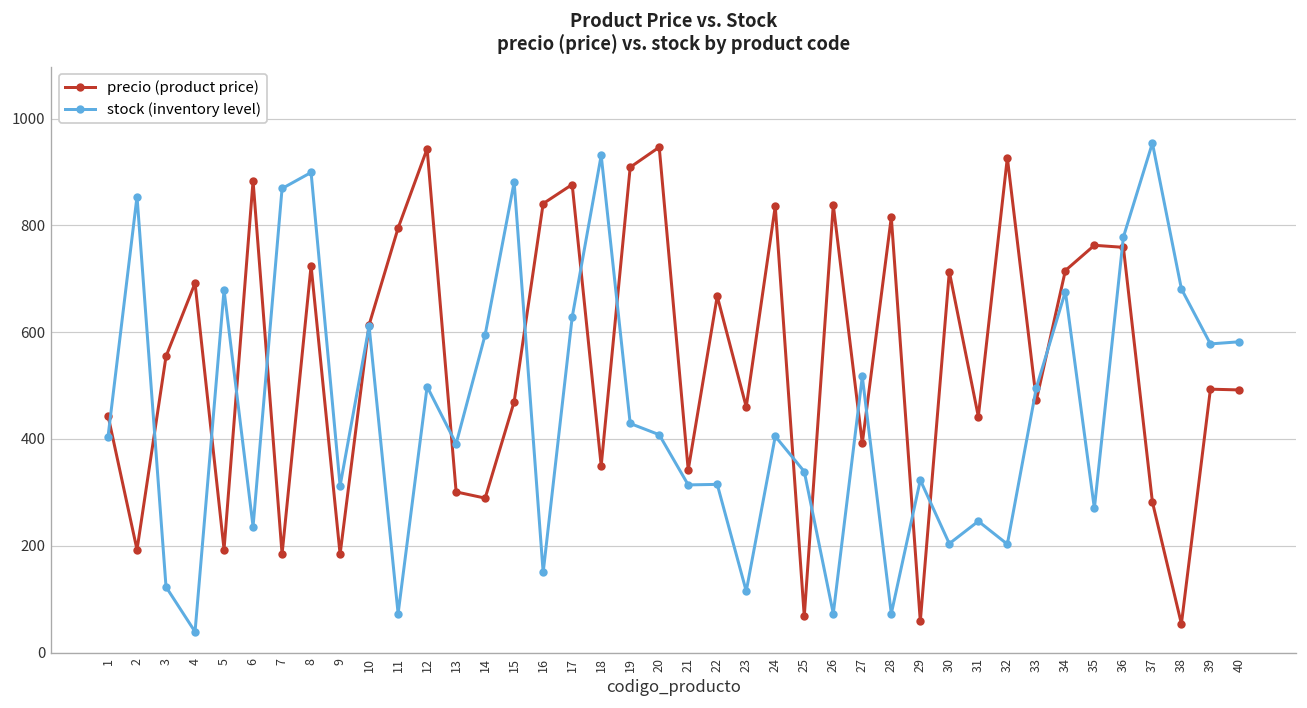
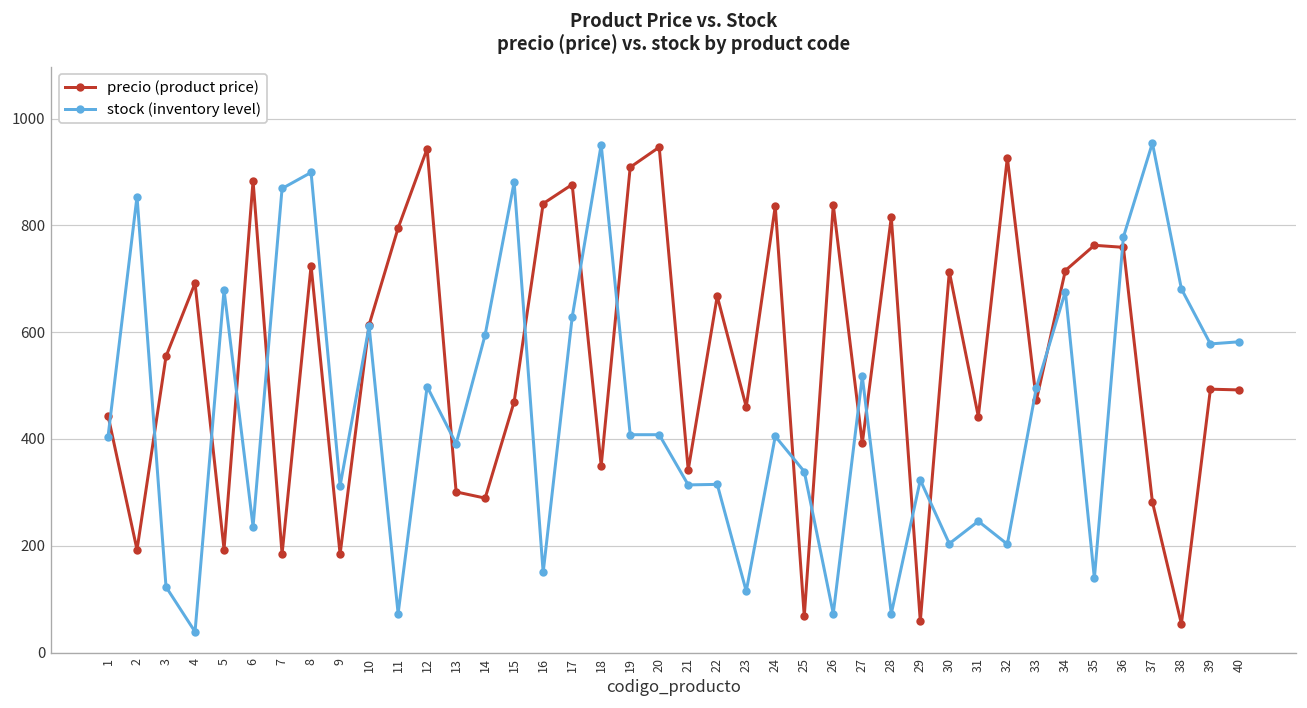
stock (inventory level), 18: 930 -> 950
stock (inventory level), 19: 430 -> 410
stock (inventory level), 35: 270 -> 140
